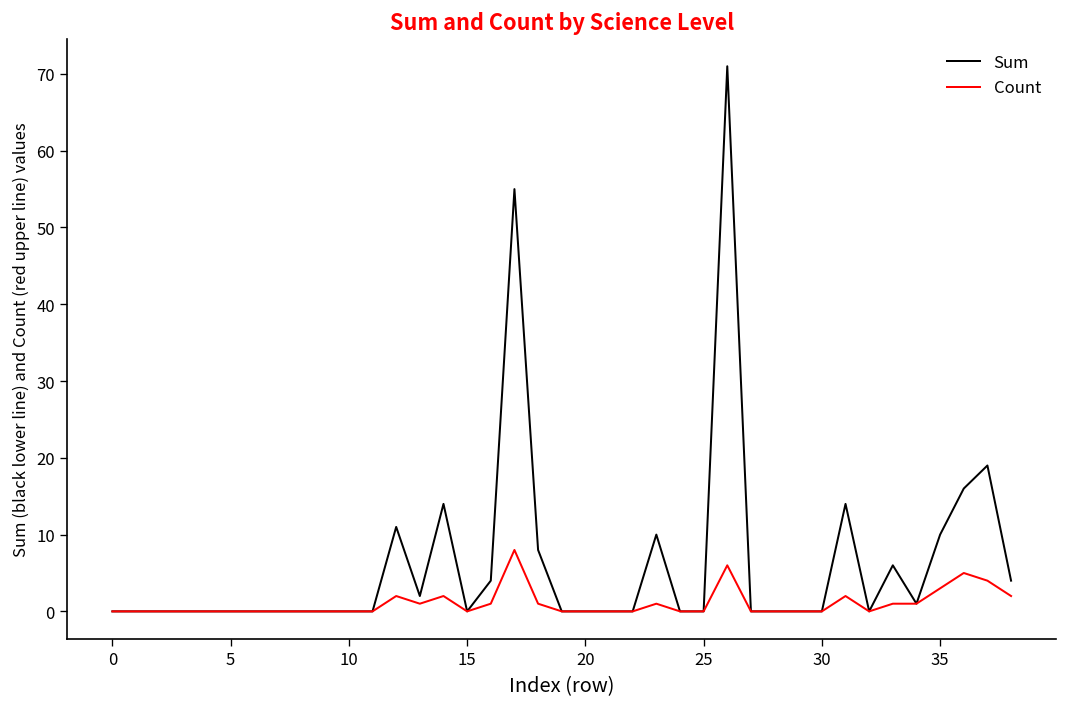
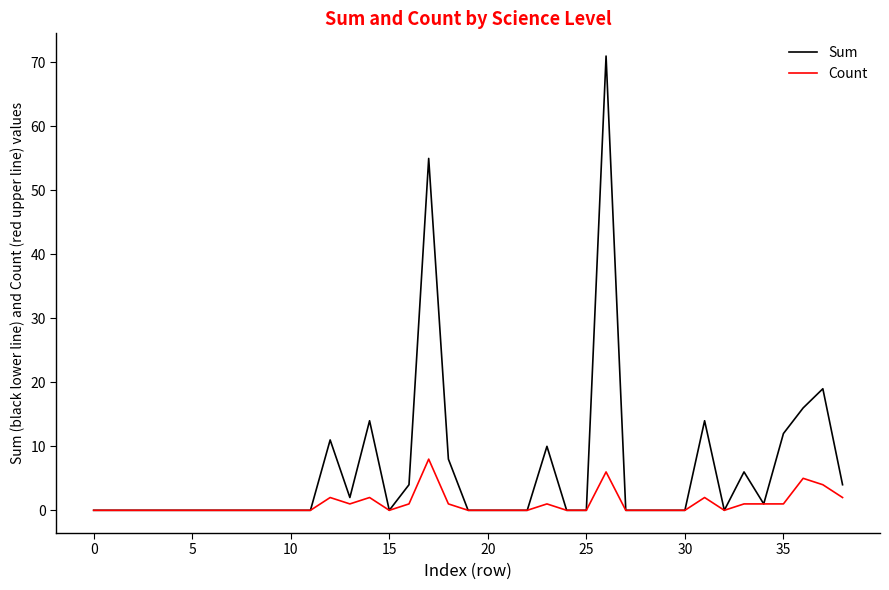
Sum, 35: 10 -> 12
Count, 35: 3 -> 1
